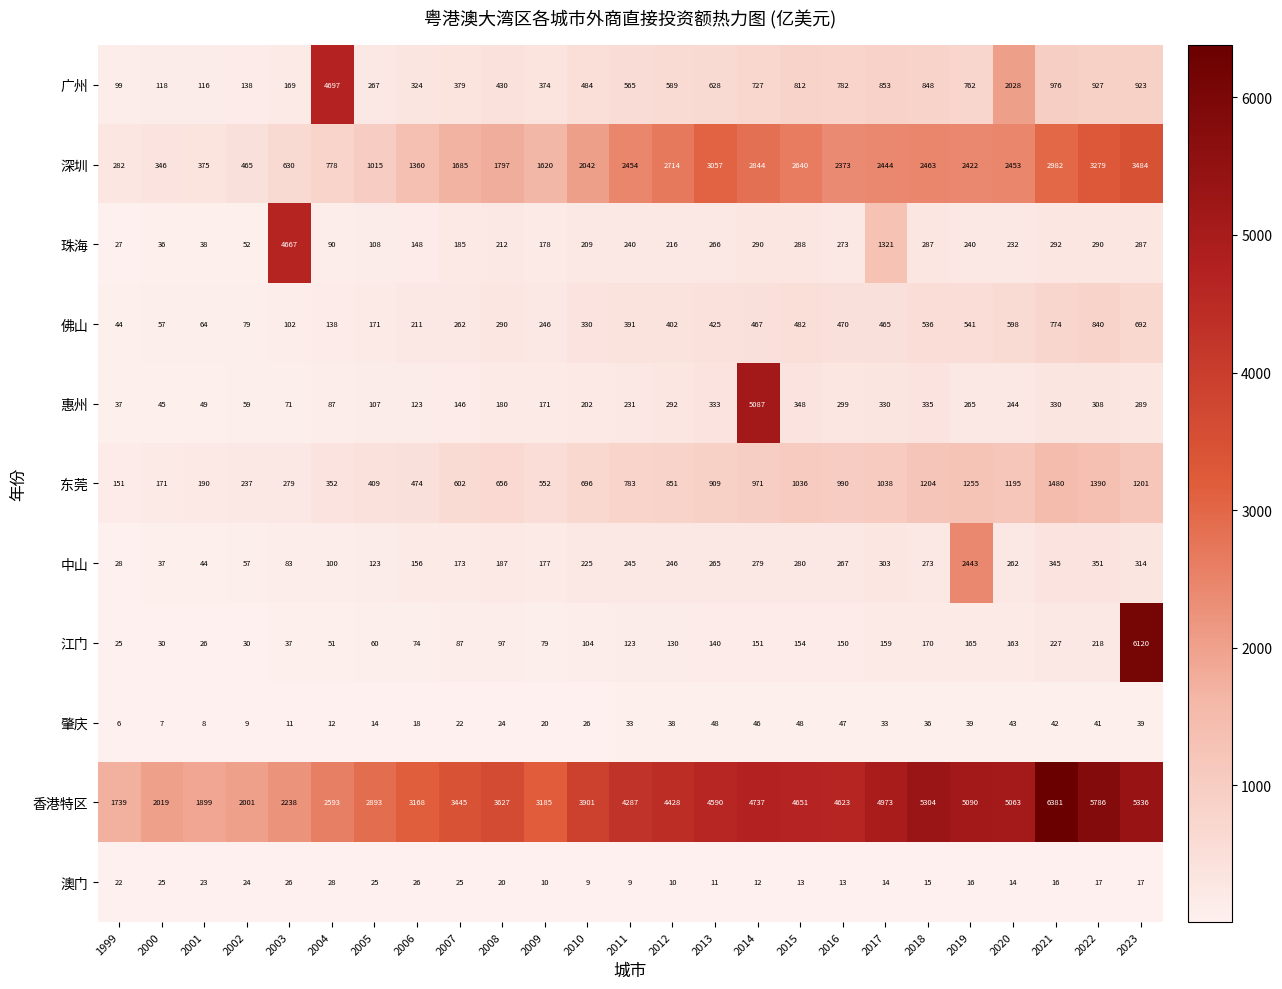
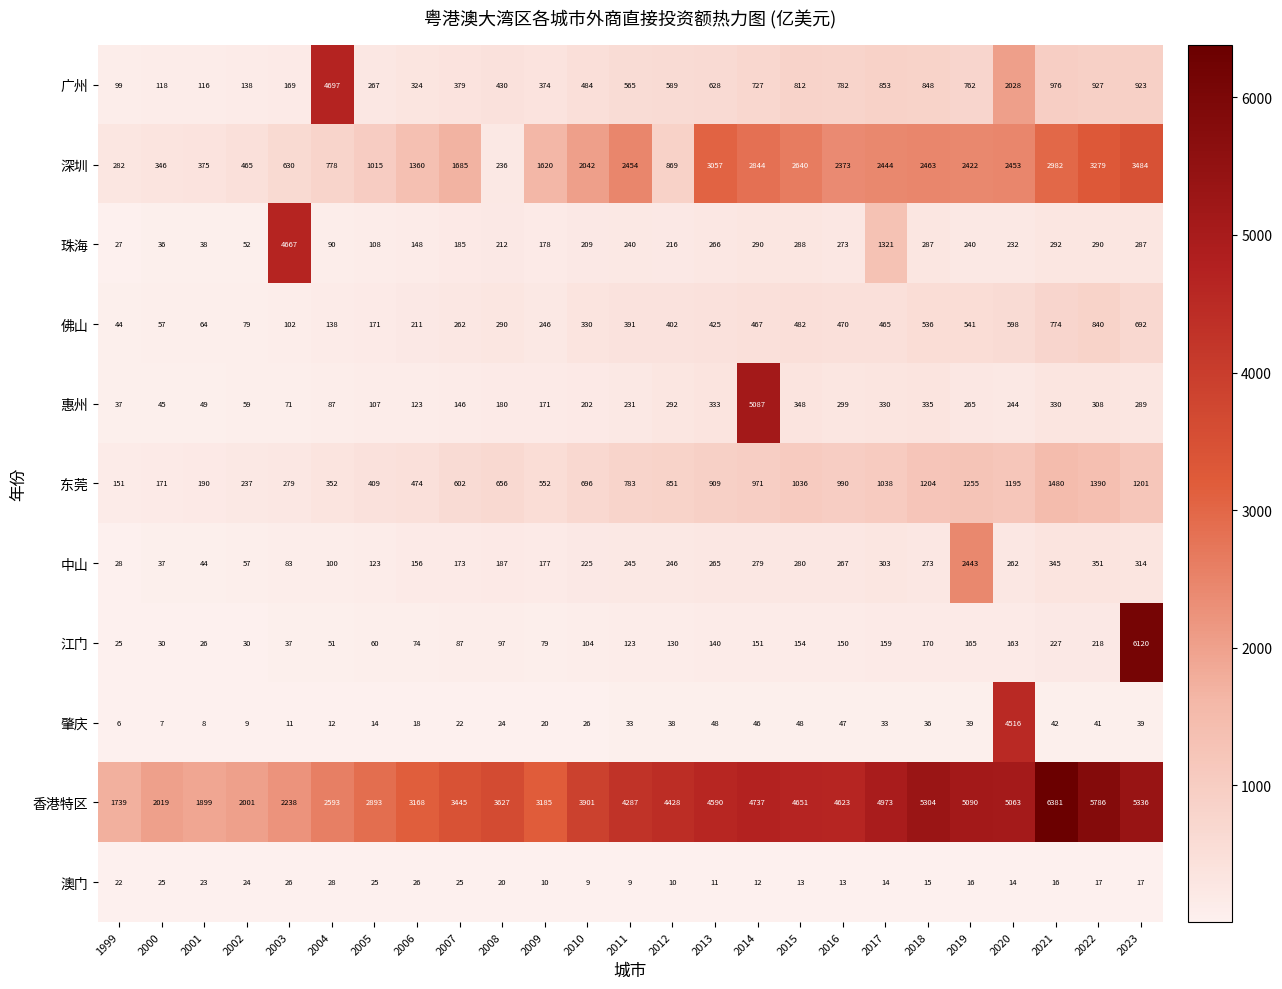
深圳, 2008: 1797 -> 236
深圳, 2012: 2714 -> 869
肇庆, 2020: 43 -> 4516
